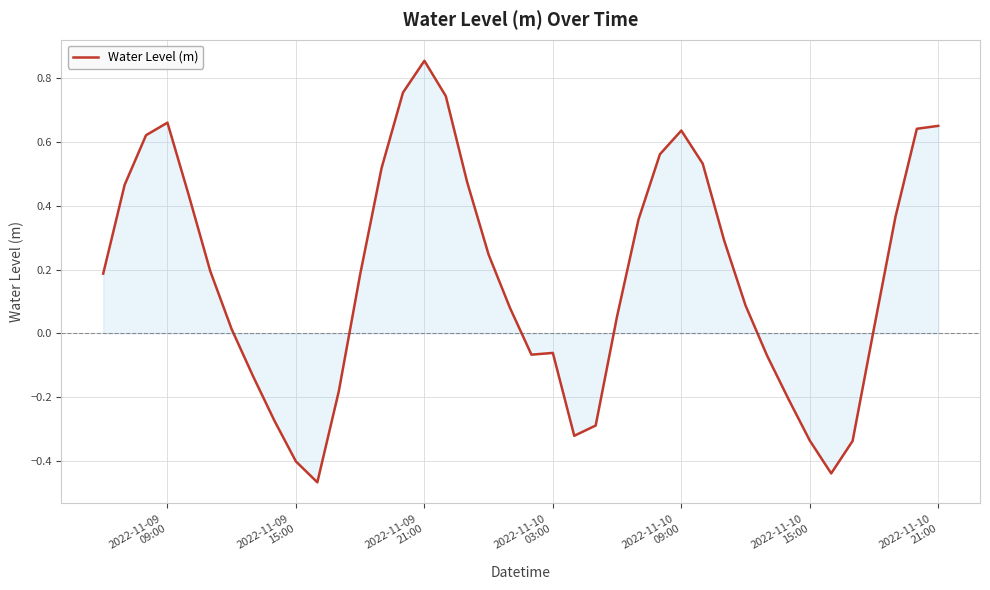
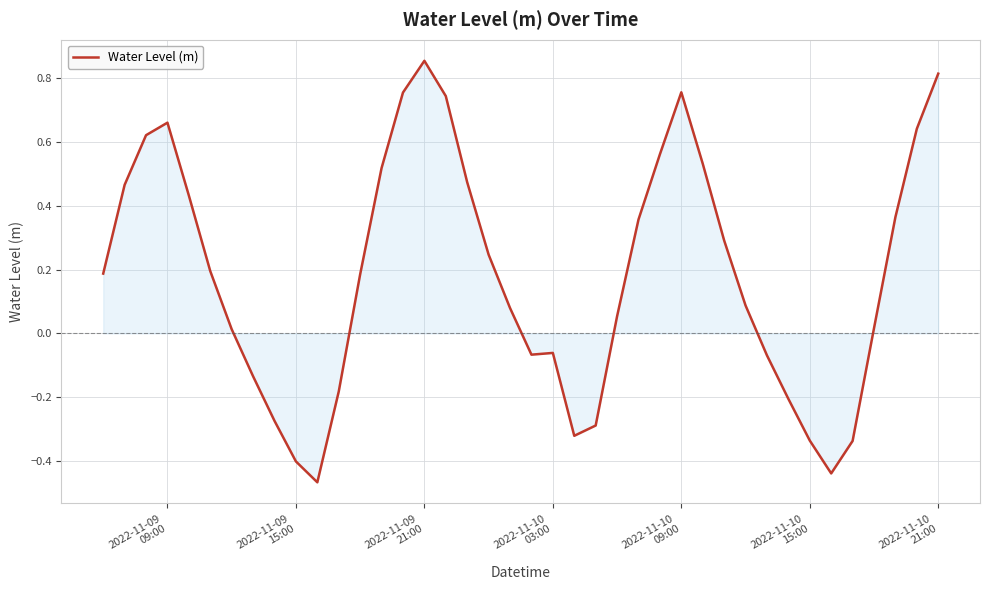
Water Level (m), 2022-11-10 09:00: 0.64 -> 0.76
Water Level (m), 2022-11-10 21:00: 0.65 -> 0.81
